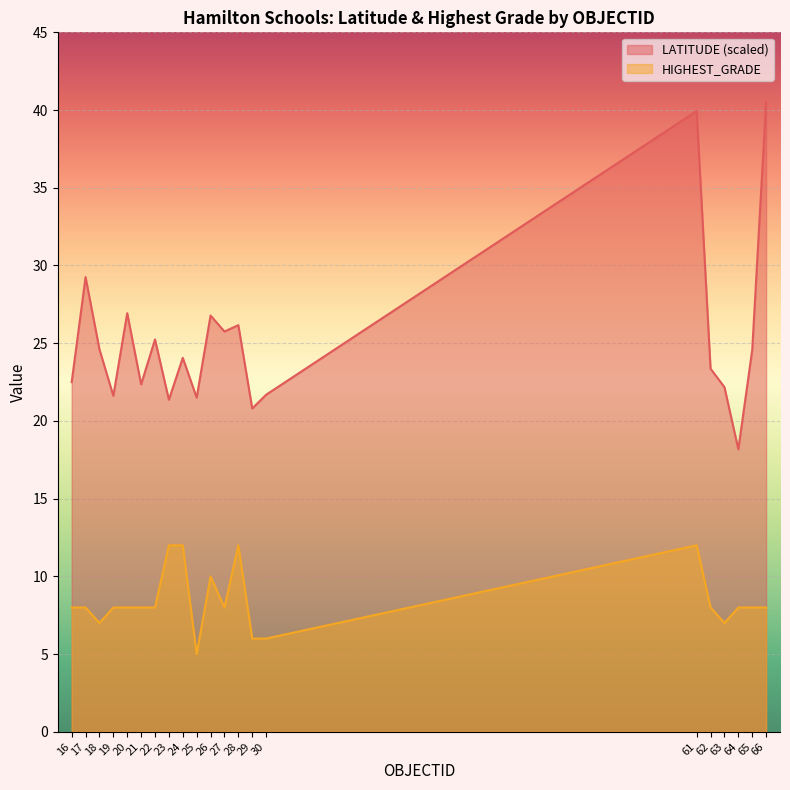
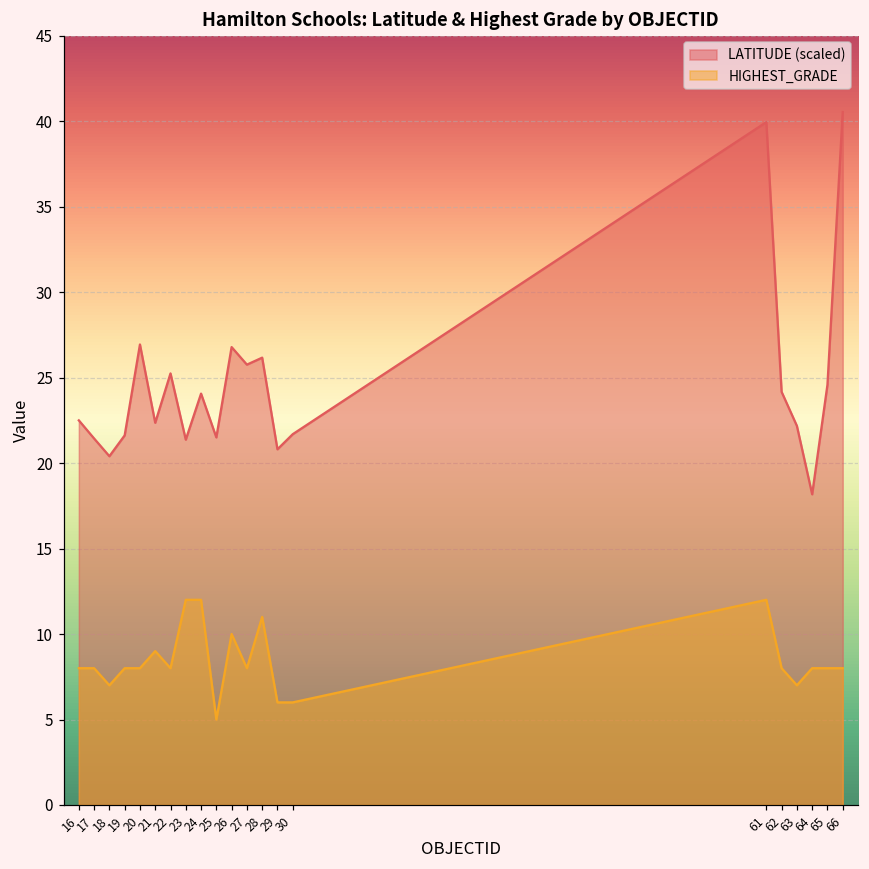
LATITUDE (scaled), 17: 29.3 -> 21.4
LATITUDE (scaled), 18: 24.6 -> 20.4
HIGHEST_GRADE, 21: 8 -> 9
HIGHEST_GRADE, 28: 12 -> 11
LATITUDE (scaled), 62: 23.4 -> 24.2
